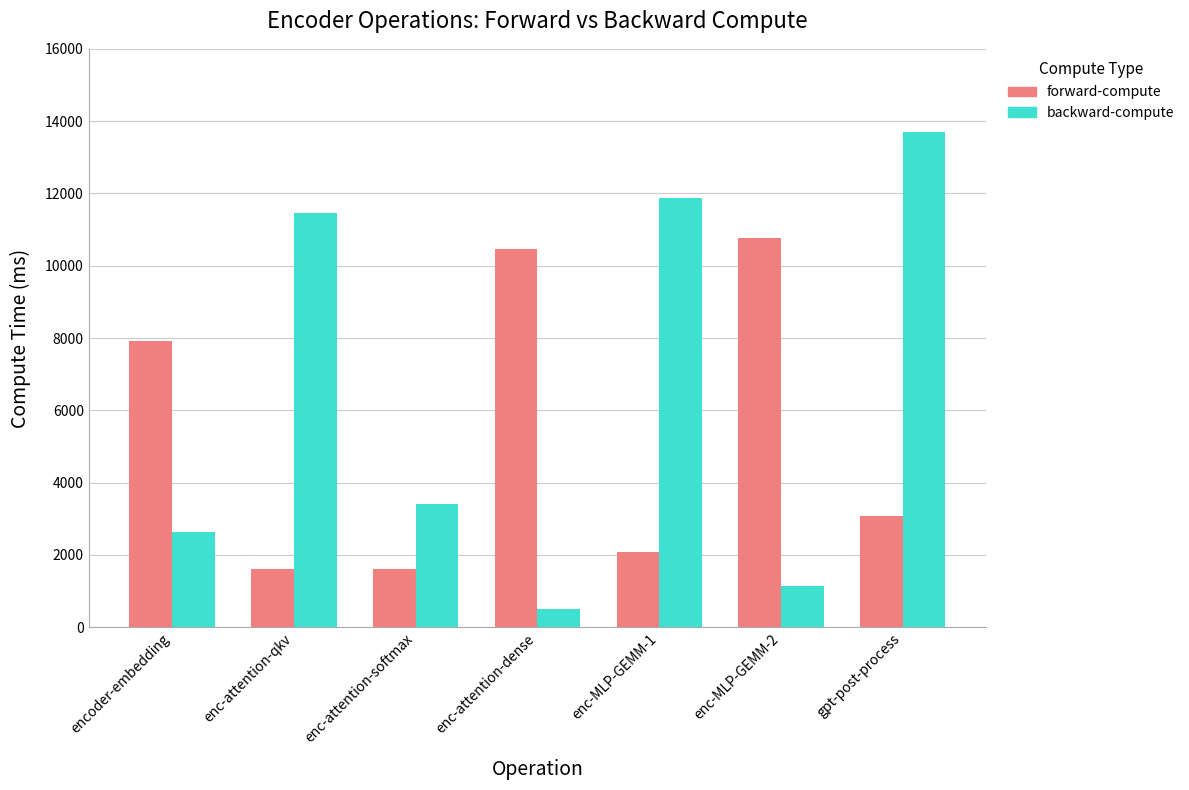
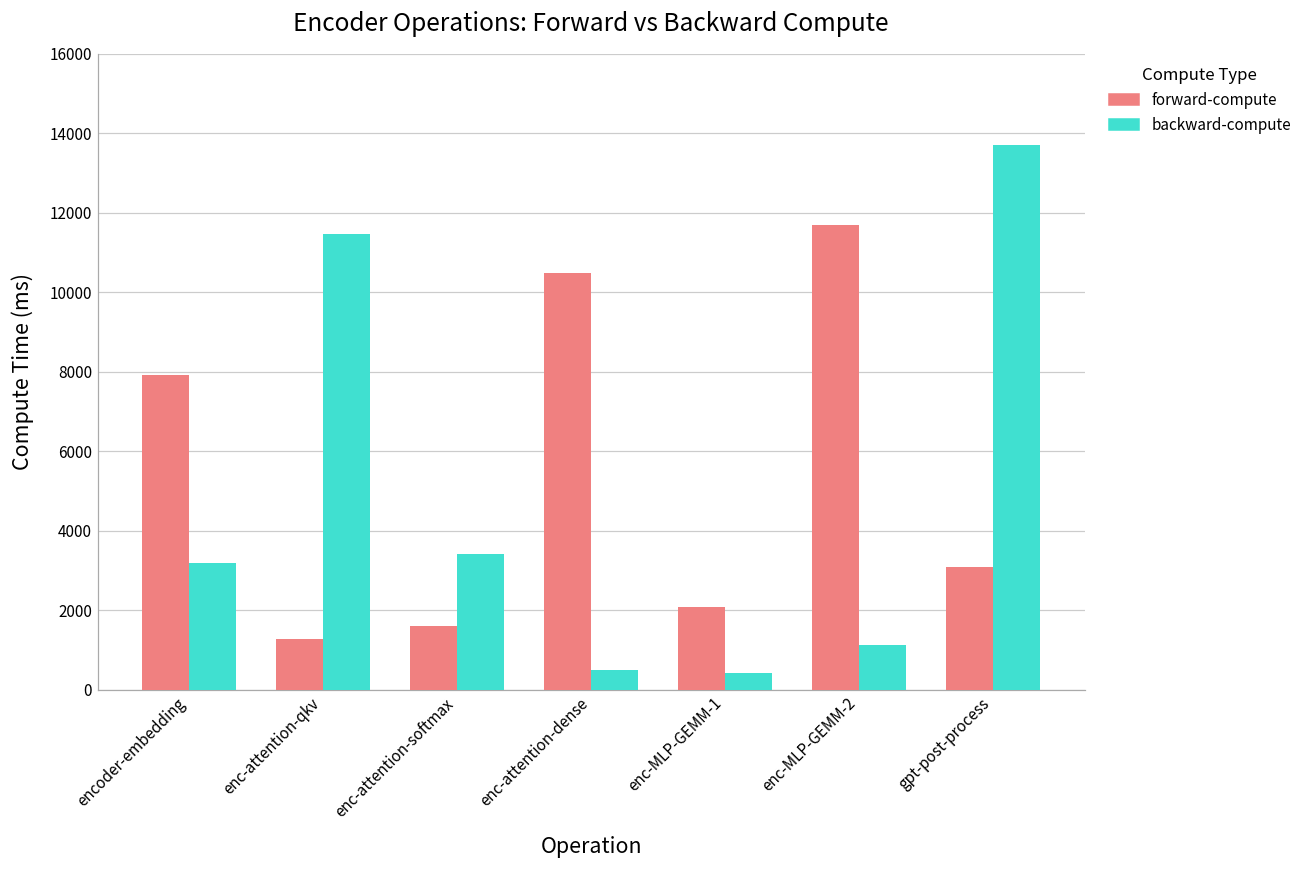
backward-compute, encoder-embedding: 2600 -> 3200
forward-compute, enc-attention-qkv: 1600 -> 1300
backward-compute, enc-MLP-GEMM-1: 11900 -> 400
forward-compute, enc-MLP-GEMM-2: 10800 -> 11700
